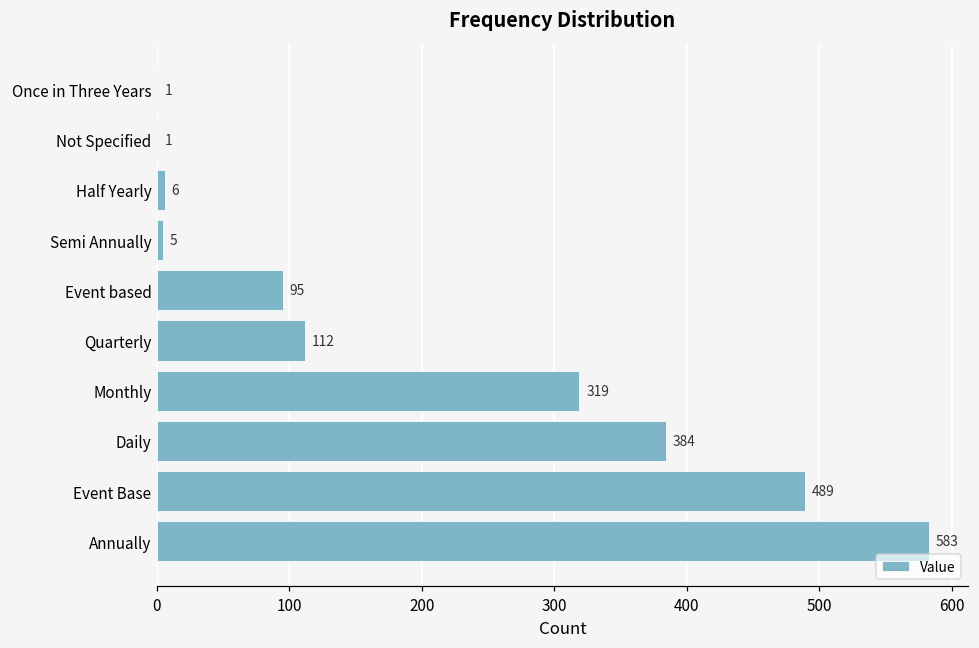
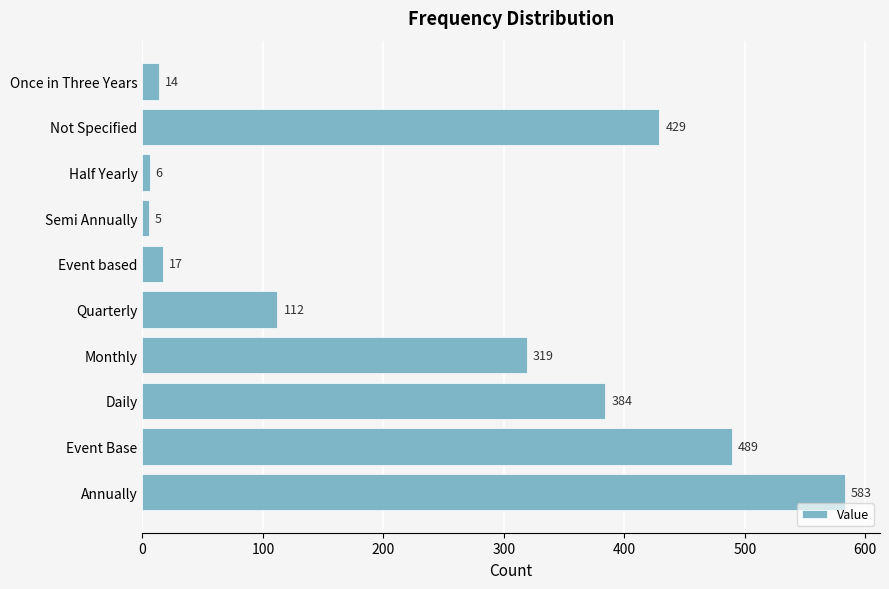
Once in Three Years: 1 -> 14
Not Specified: 1 -> 429
Event based: 95 -> 17
